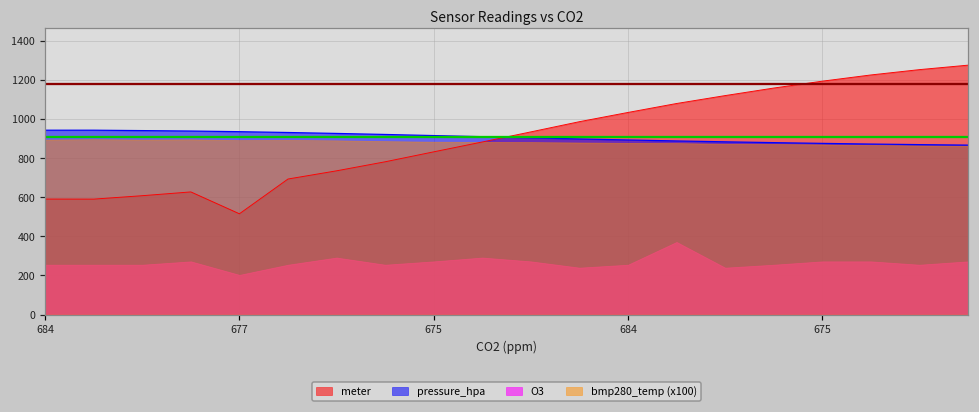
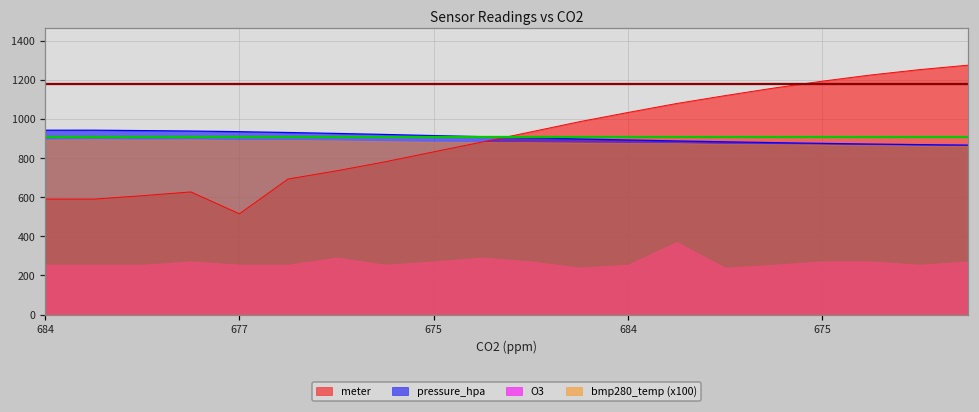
O3, 677: 200 -> 260
